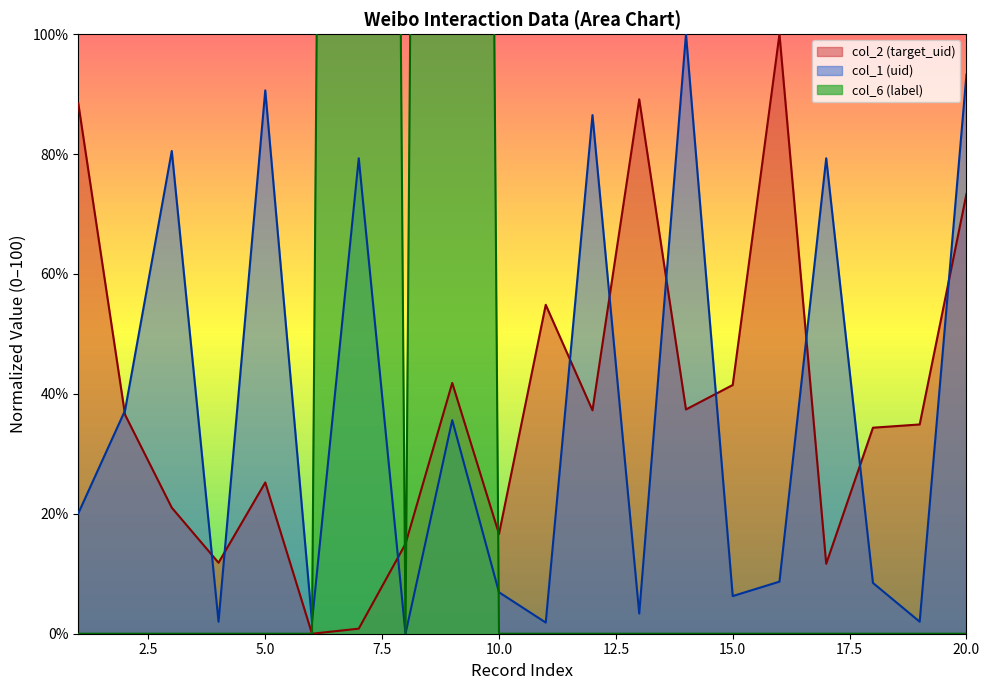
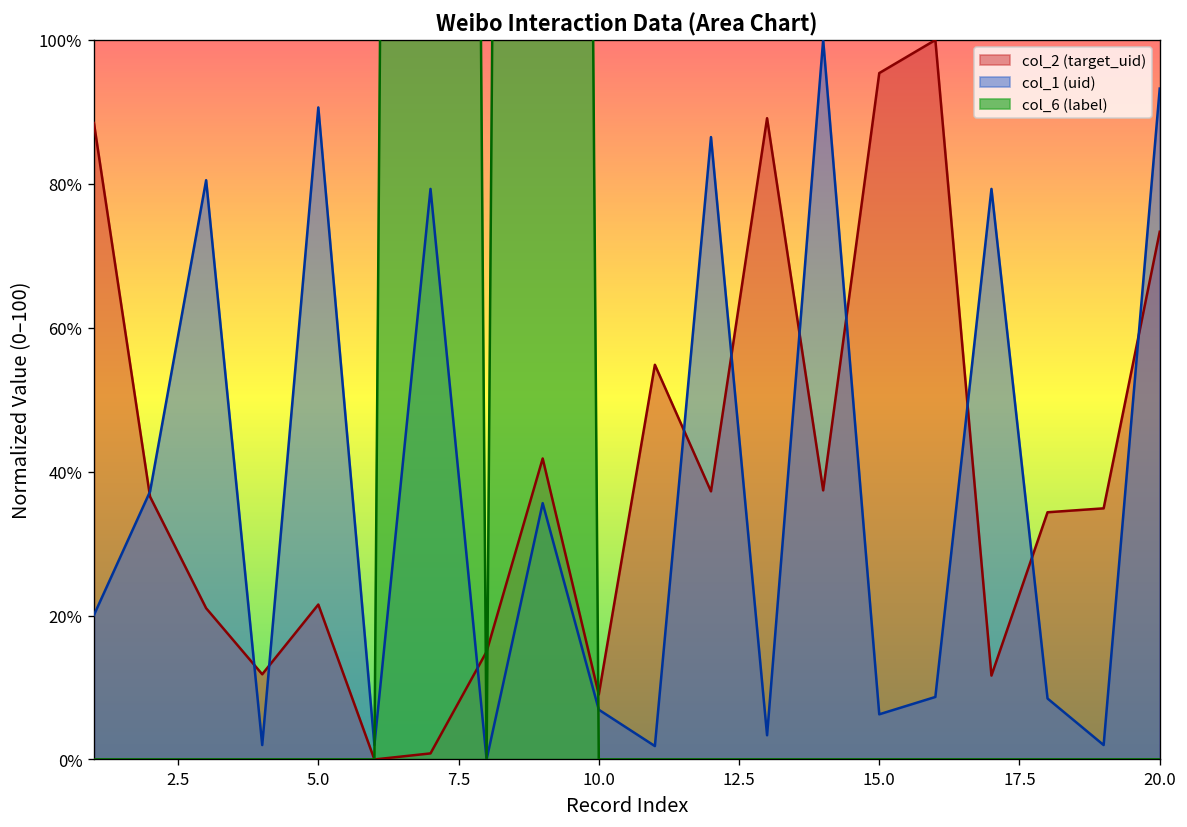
col_2 (target_uid), 5.0: 25% -> 22%
col_2 (target_uid), 10.0: 17% -> 9%
col_2 (target_uid), 15.0: 41% -> 95%
